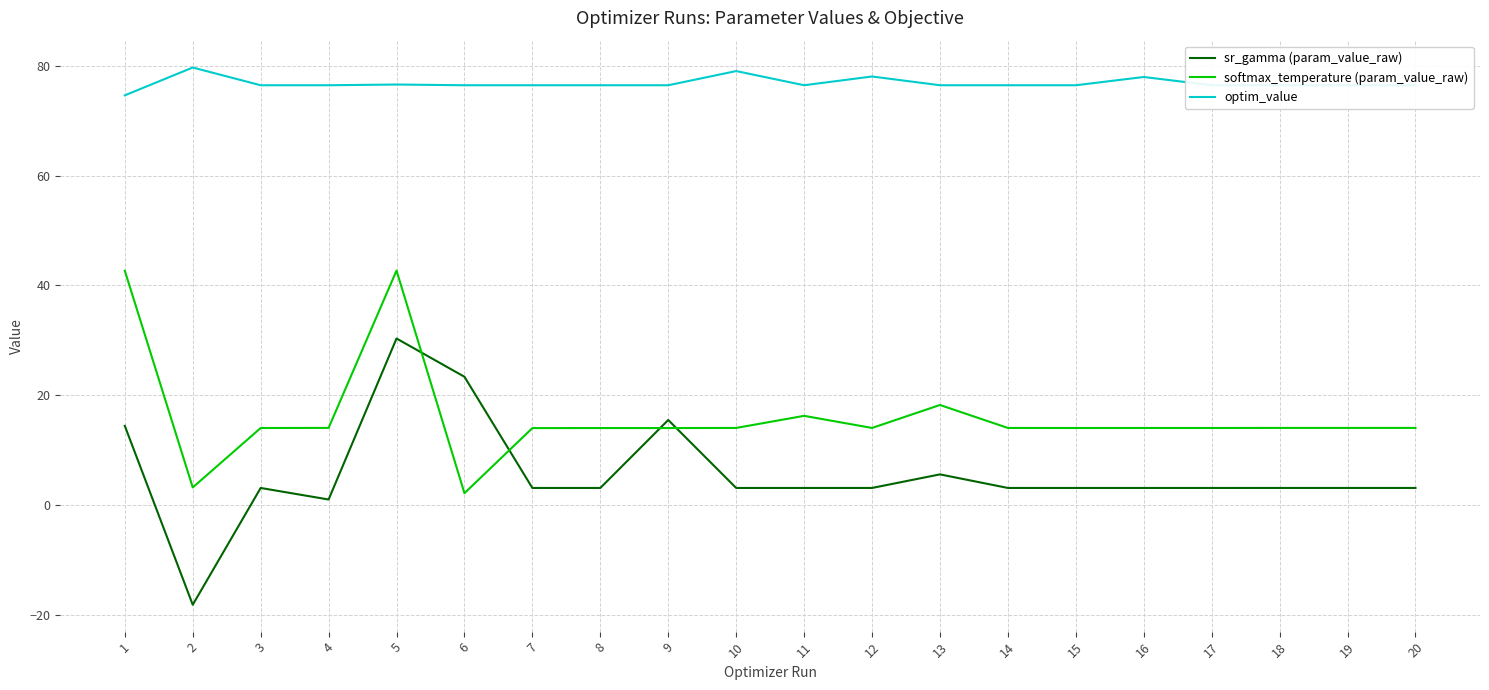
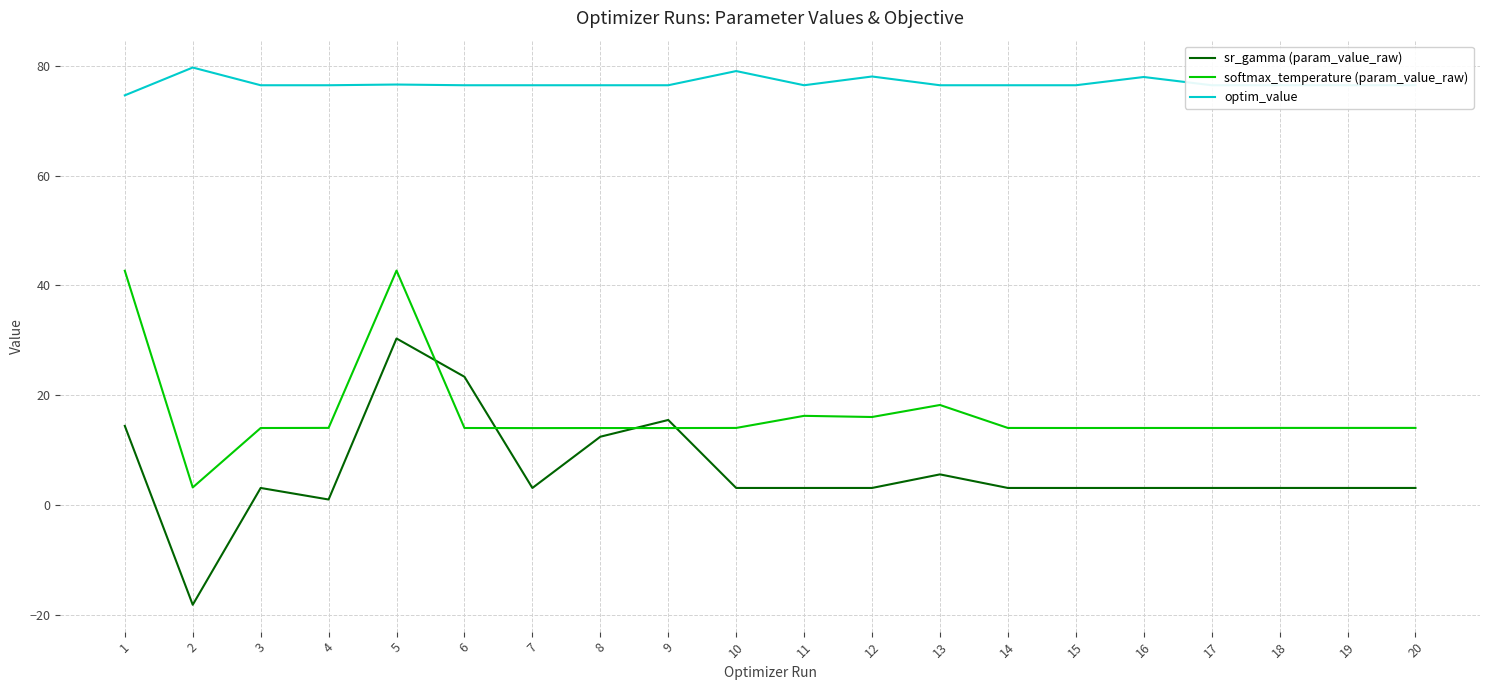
softmax_temperature (param_value_raw), 6: 2 -> 14
sr_gamma (param_value_raw), 8: 3 -> 12
softmax_temperature (param_value_raw), 12: 14 -> 16
